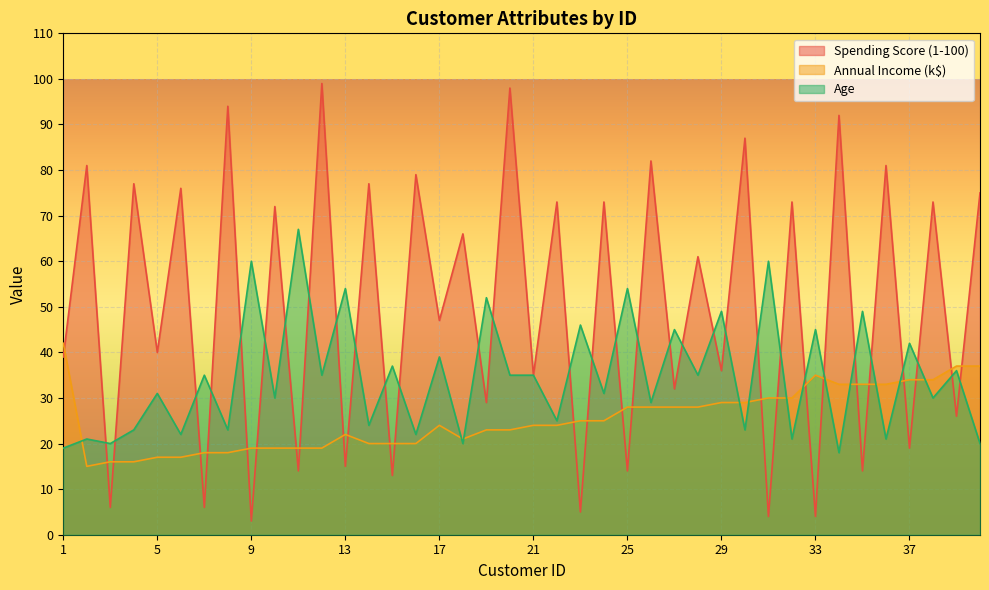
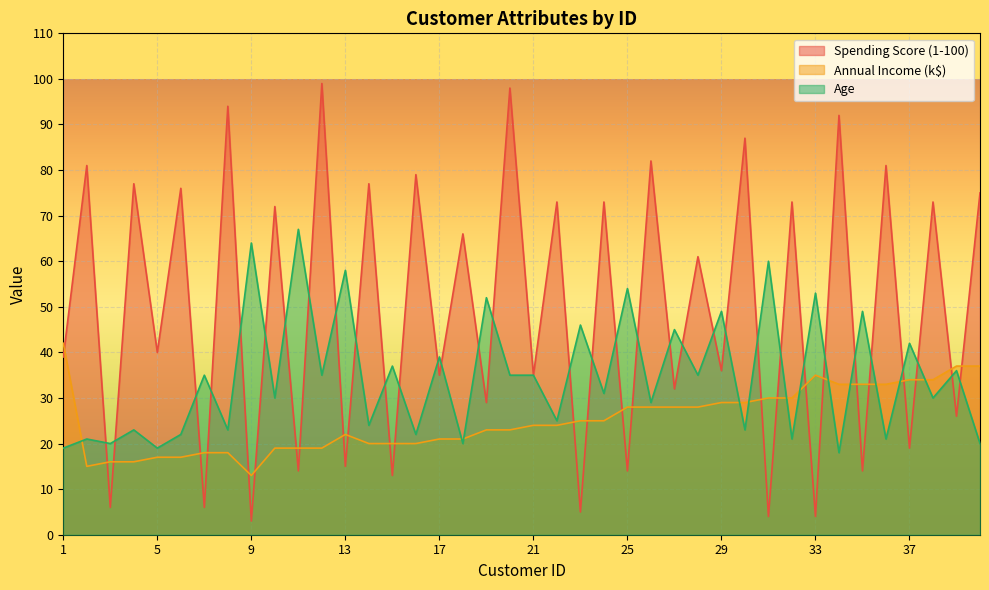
Age, 5: 31 -> 19
Annual Income (k$), 9: 19 -> 13
Age, 9: 60 -> 64
Age, 13: 54 -> 58
Spending Score (1-100), 17: 47 -> 35
Annual Income (k$), 17: 24 -> 21
Age, 33: 45 -> 53
